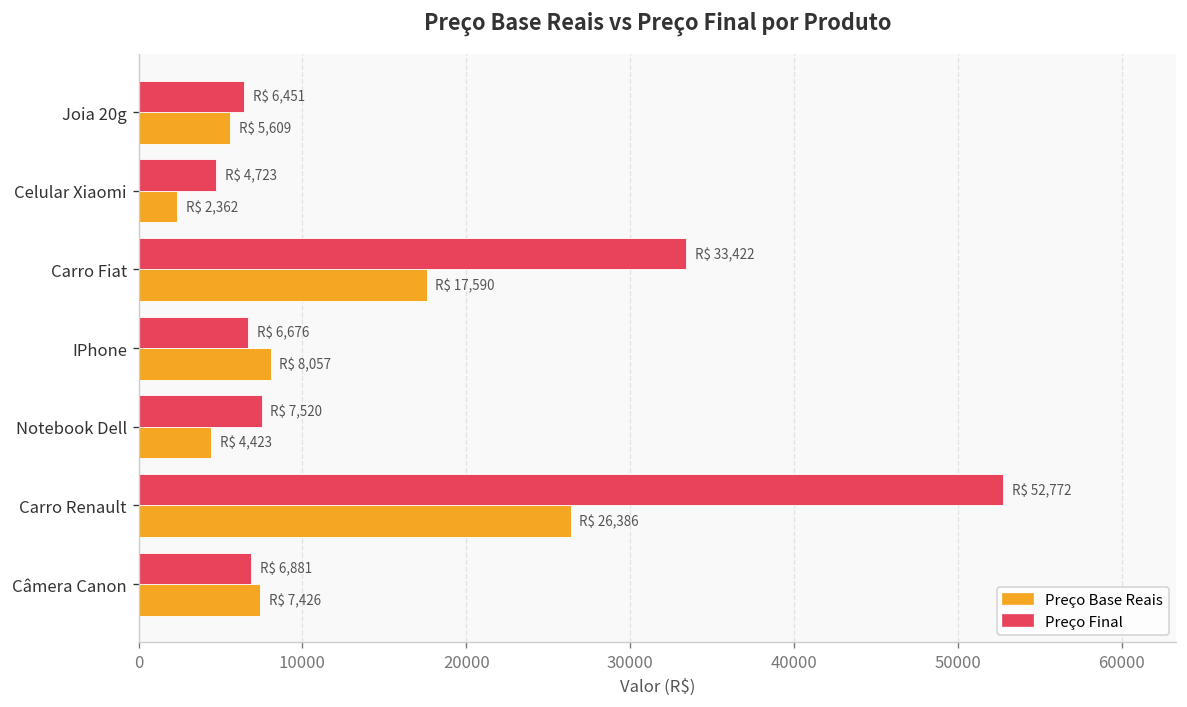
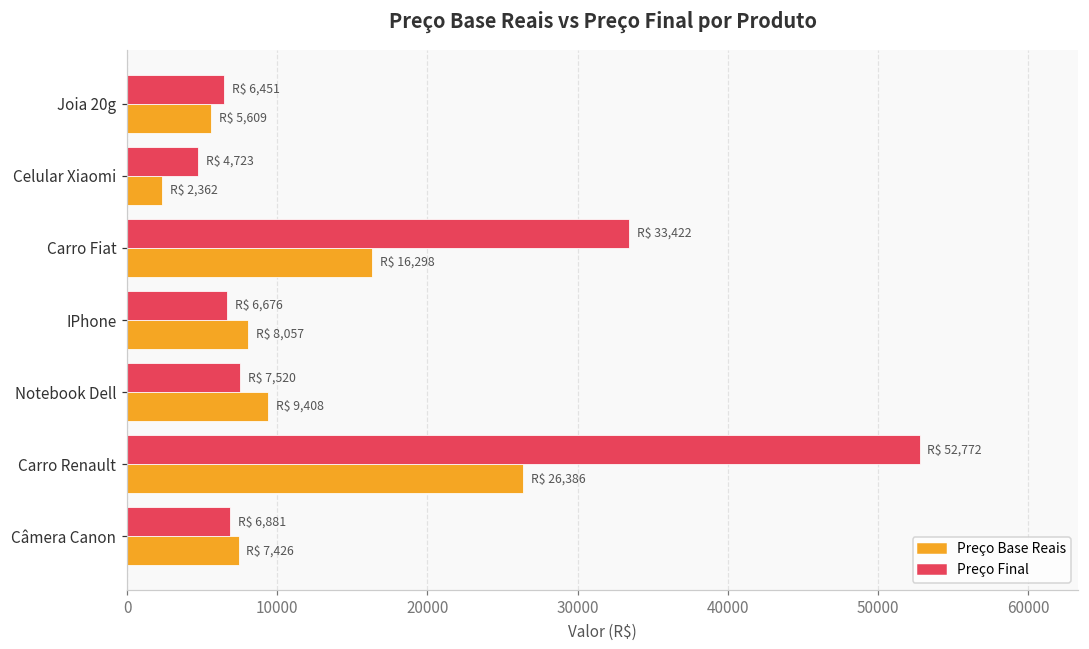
Preço Base Reais, Carro Fiat: 17,590 -> 16,298
Preço Base Reais, Notebook Dell: 4,423 -> 9,408
